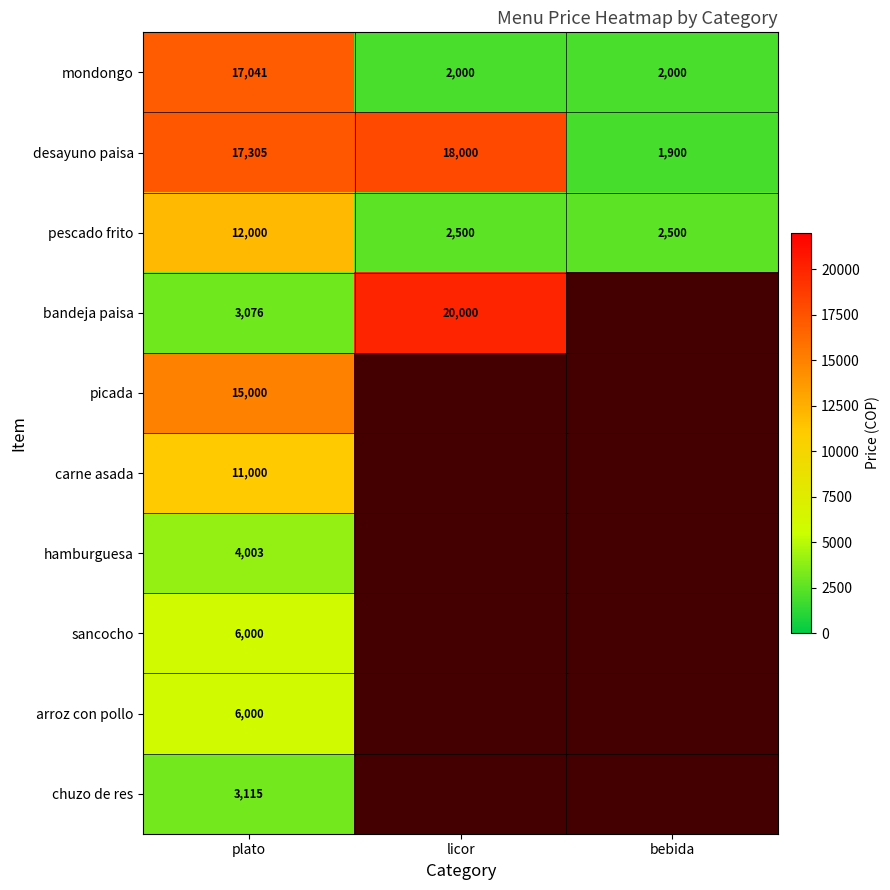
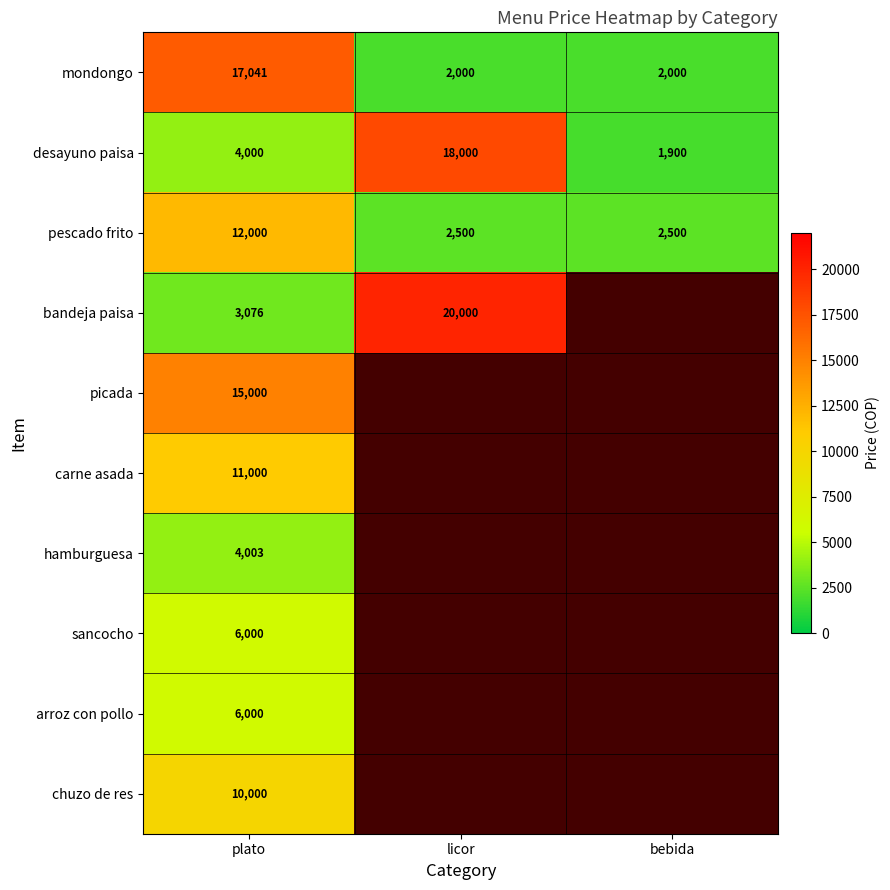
desayuno paisa, plato: 17,305 -> 4,000
chuzo de res, plato: 3,115 -> 10,000
